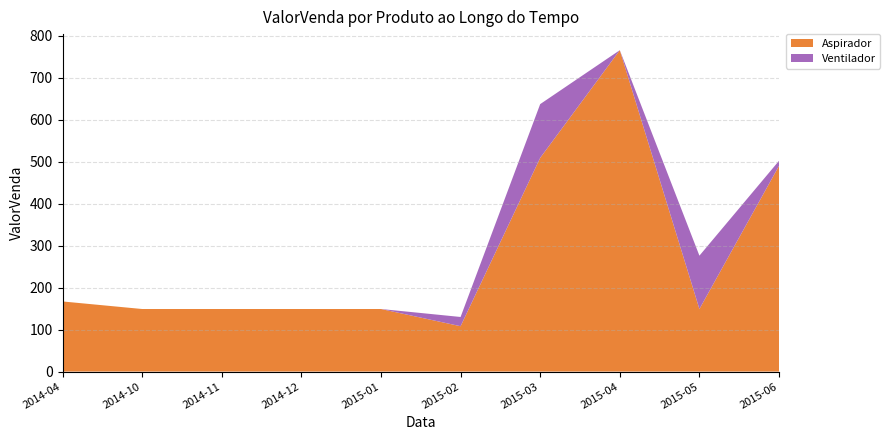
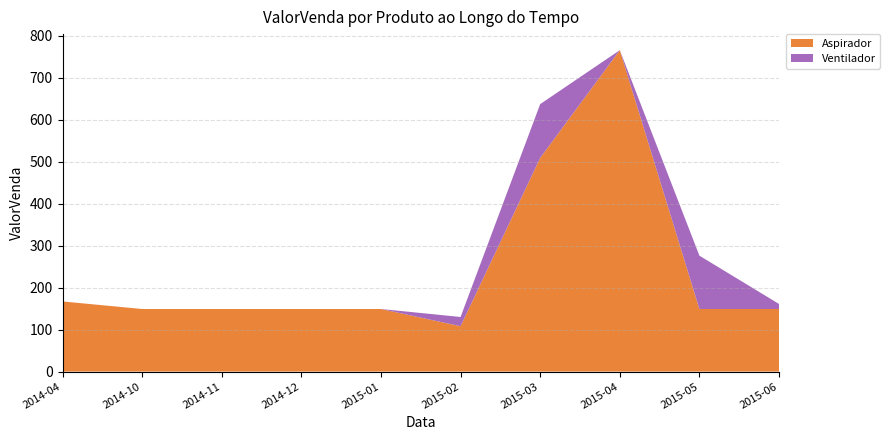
Aspirador, 2015-06: 490 -> 150
